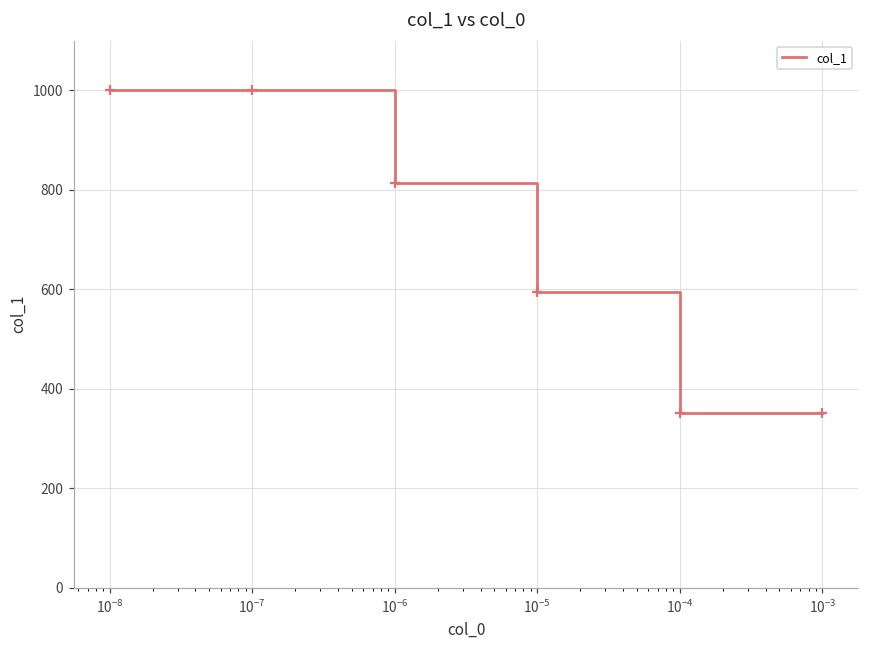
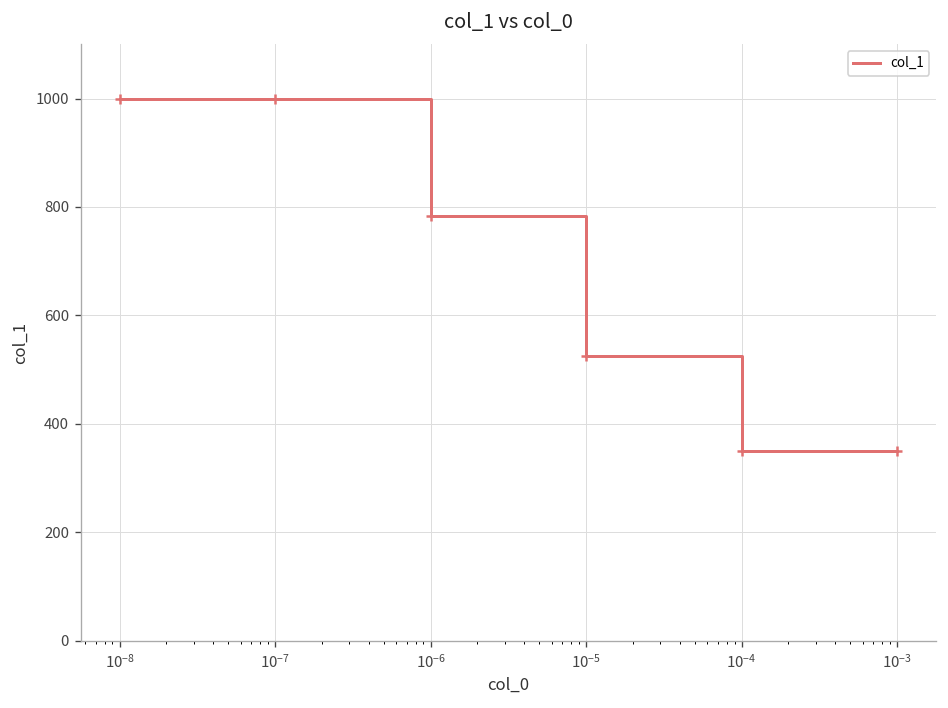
10^-6: 810 -> 780
10^-5: 590 -> 530
